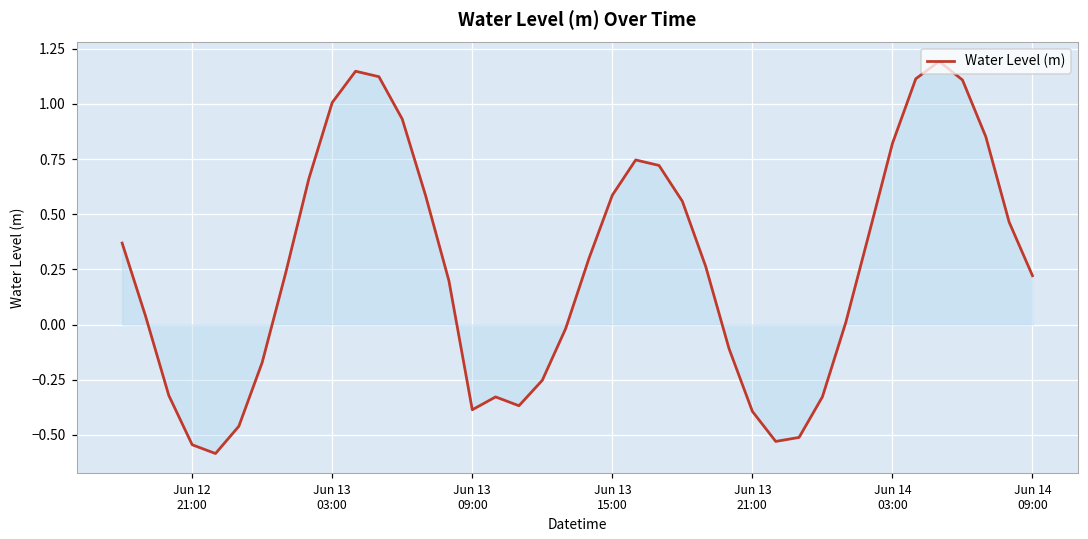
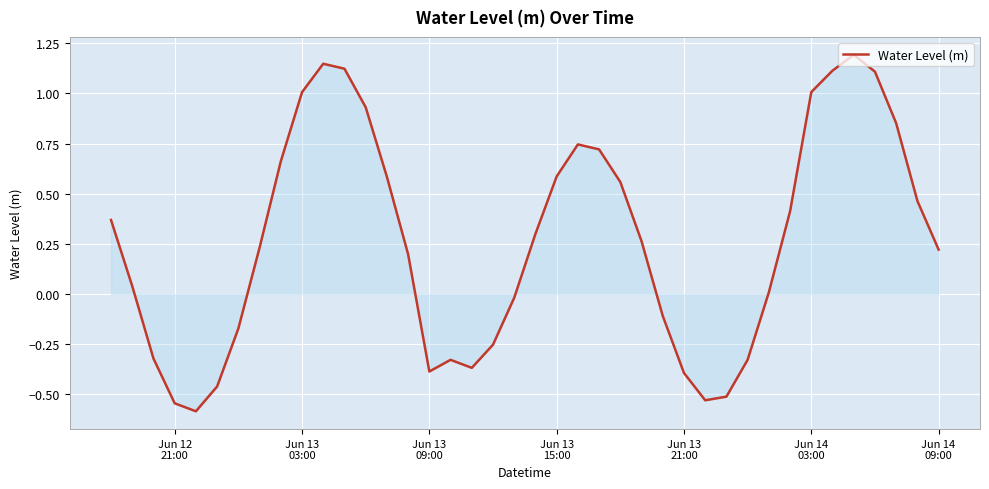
Water Level (m), Jun 14 03:00: 0.82 -> 1.01
